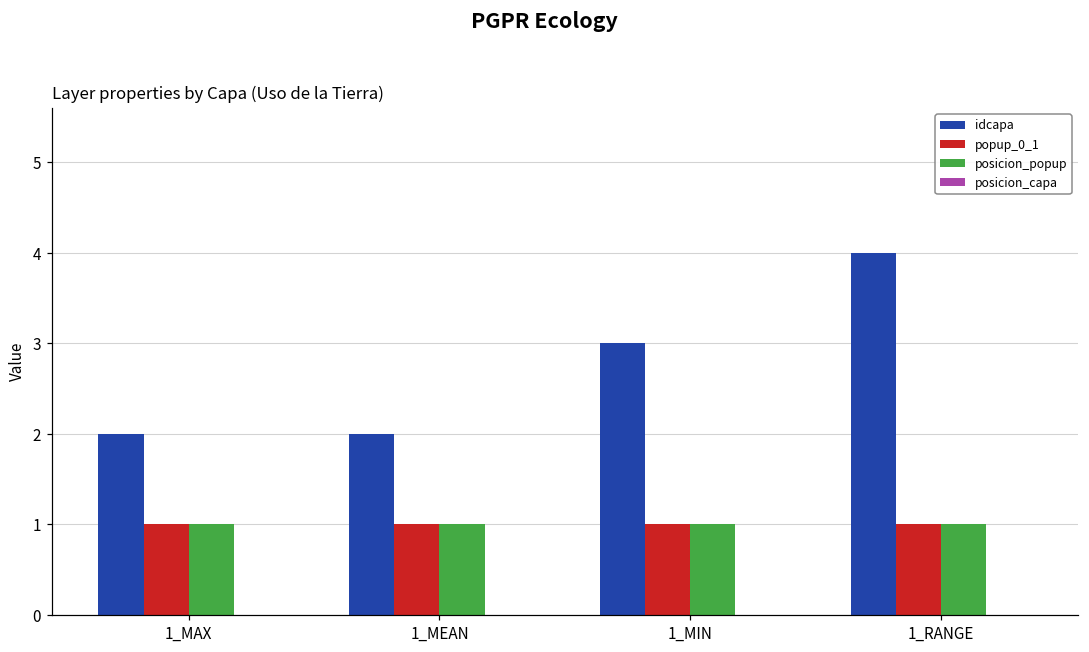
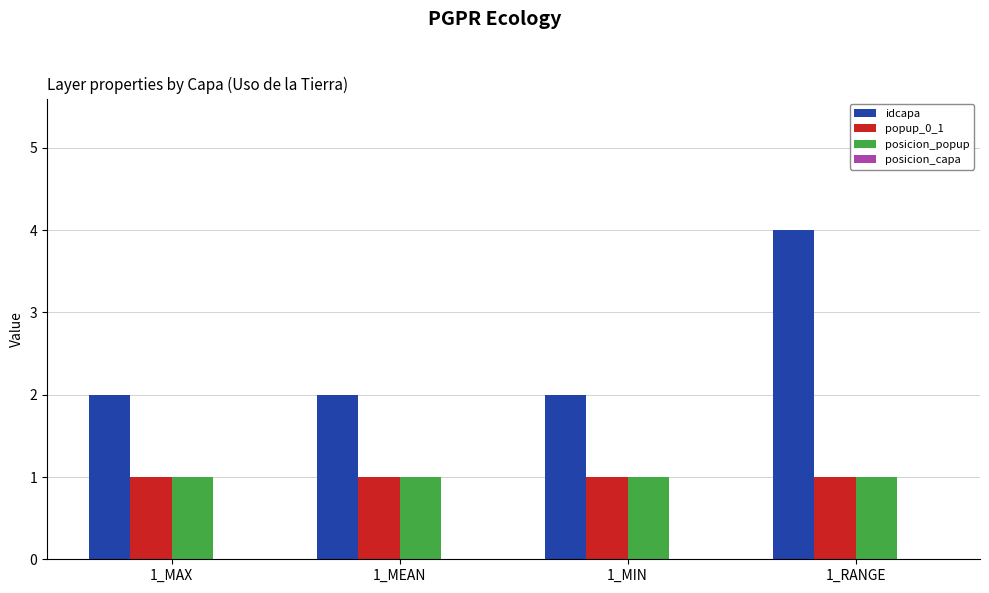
idcapa, 1_MIN: 3 -> 2
